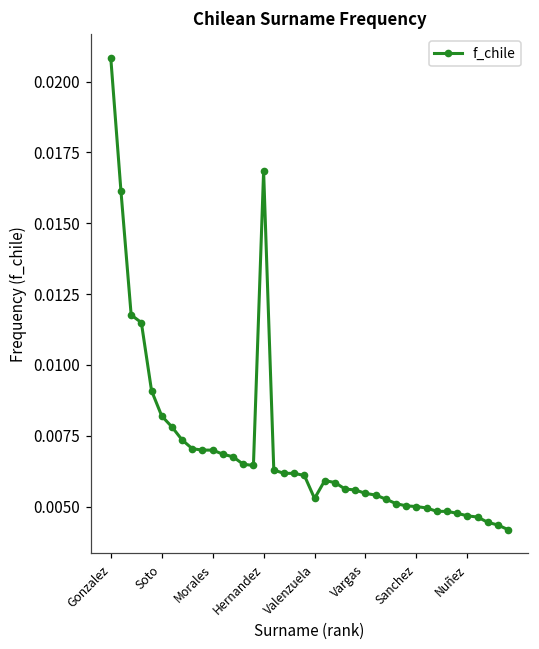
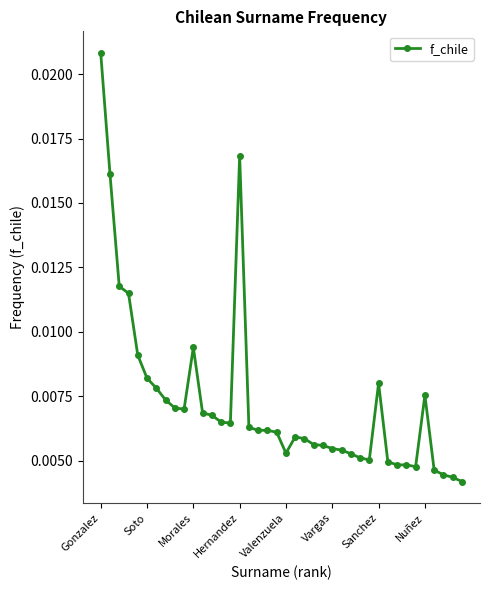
Morales: 0.0070 -> 0.0094
Sanchez: 0.005 -> 0.008
Nuñez: 0.0047 -> 0.0075
